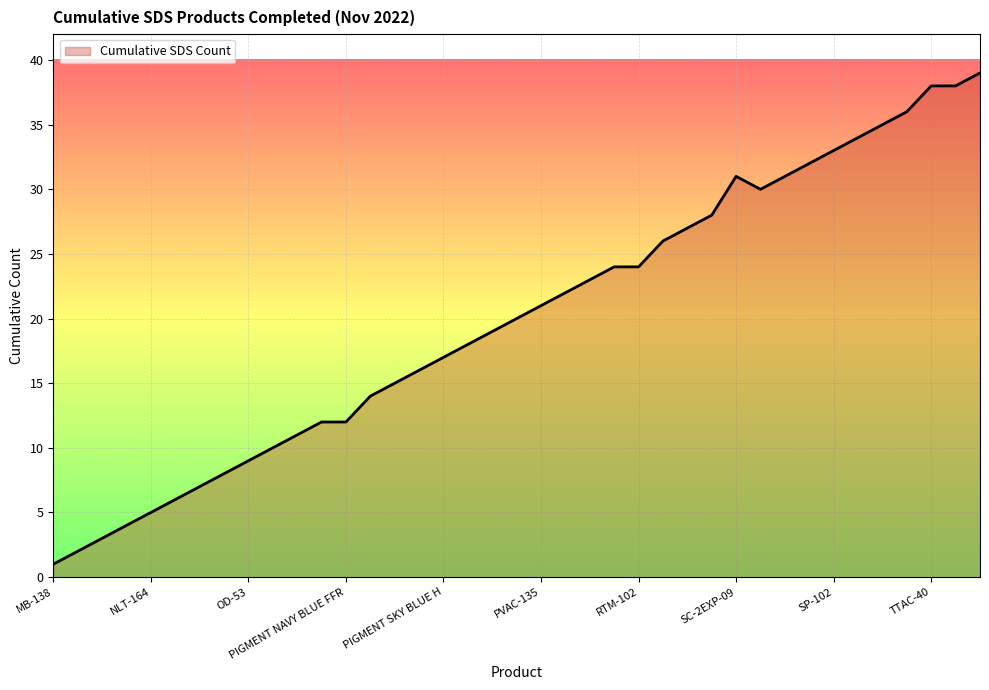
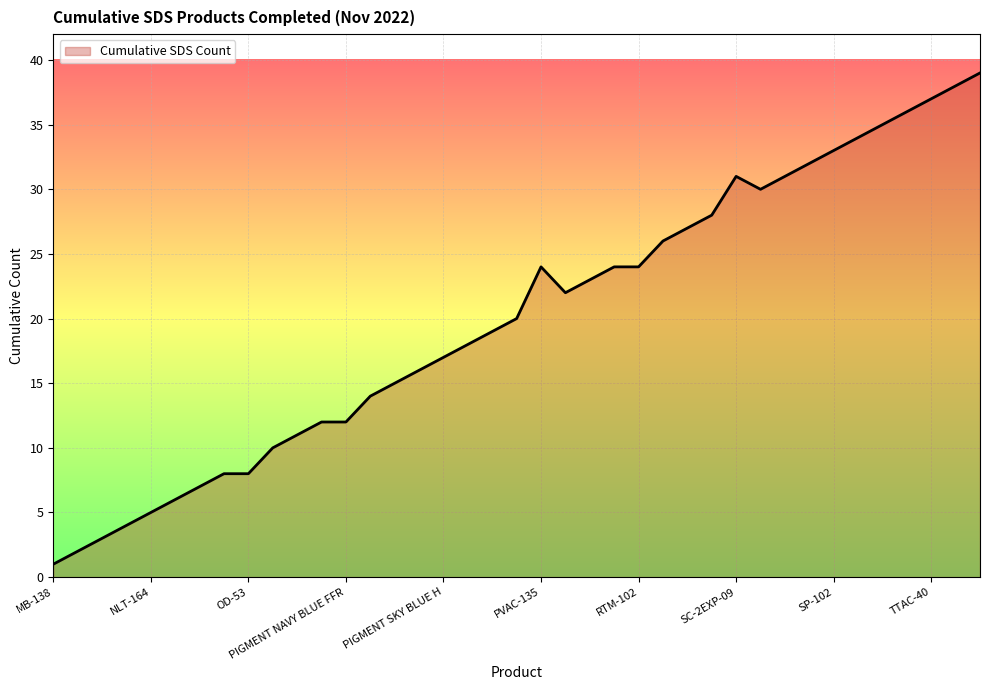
OD-53: 9 -> 8
PVAC-135: 21 -> 24
TTAC-40: 38 -> 37
